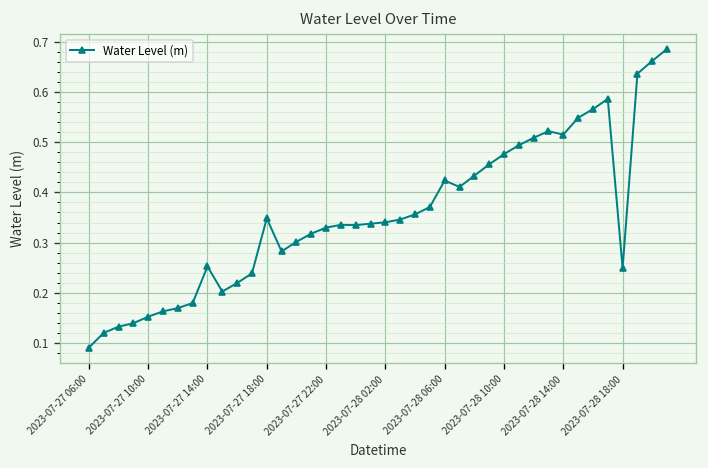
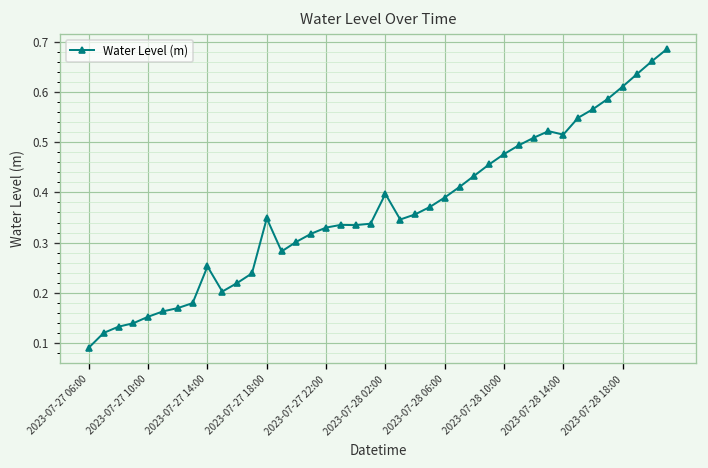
2023-07-28 02:00: 0.34 -> 0.40
2023-07-28 06:00: 0.42 -> 0.39
2023-07-28 18:00: 0.25 -> 0.61
